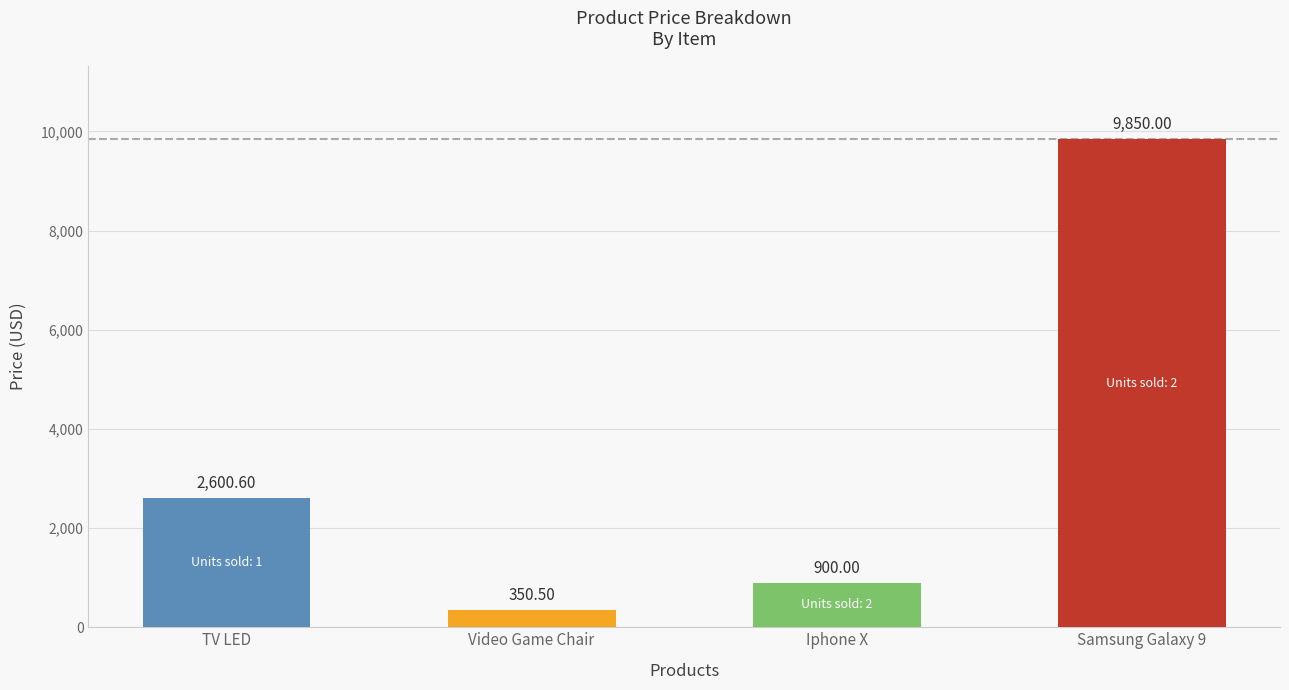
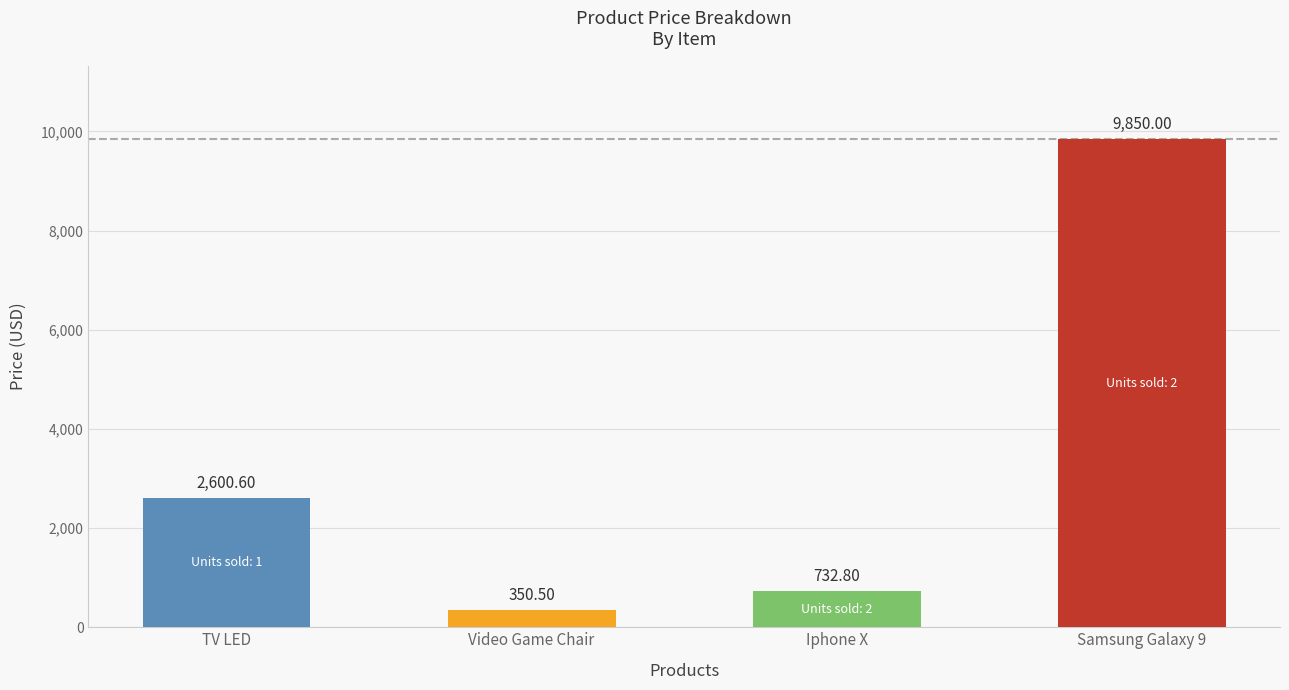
Iphone X: 900.00 -> 732.80
